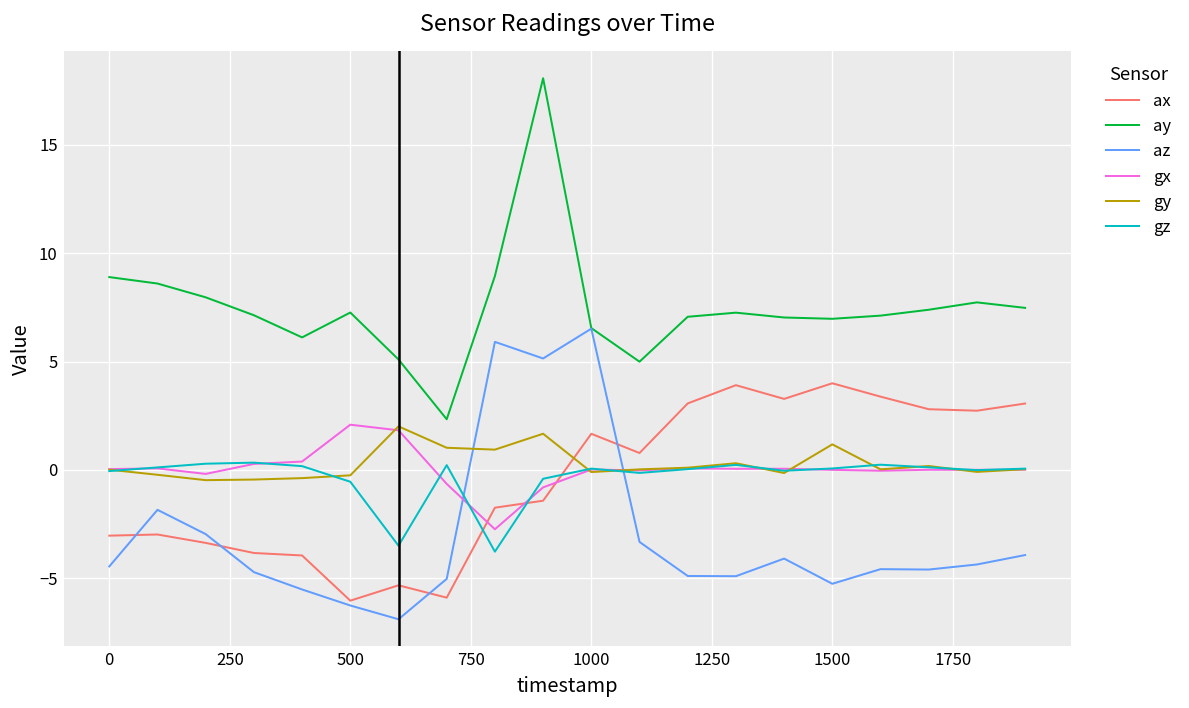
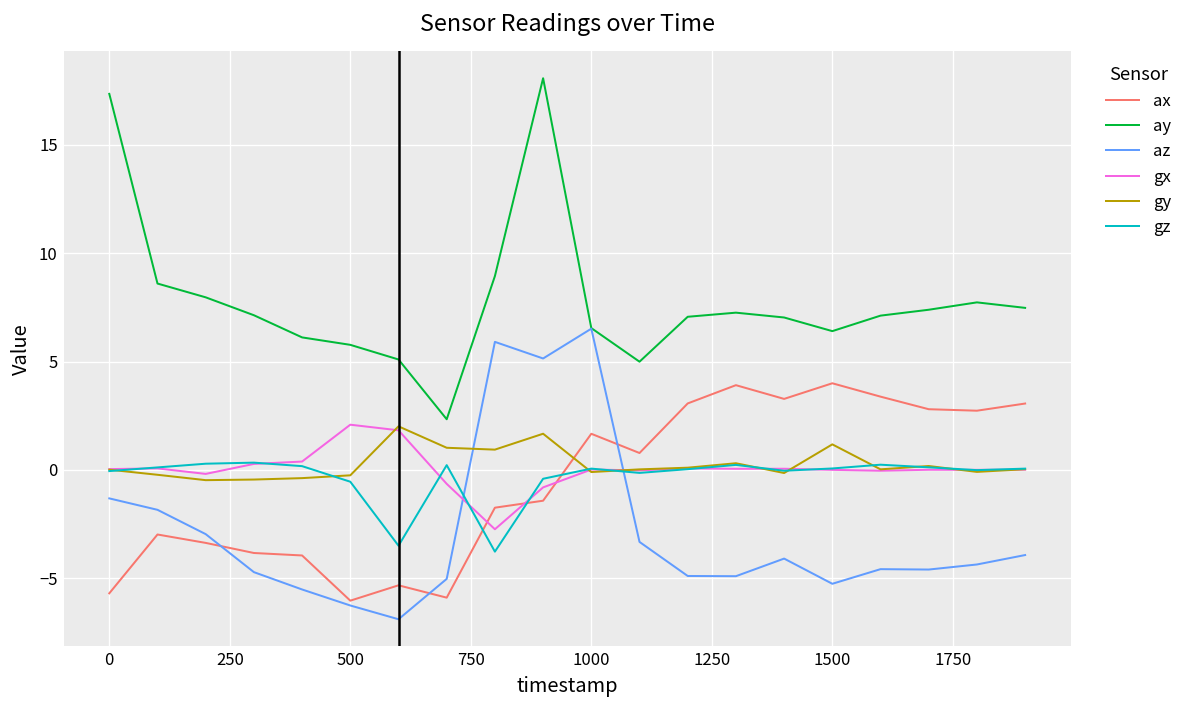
ax, 0: -3.0 -> -5.7
ay, 0: 8.9 -> 17.4
az, 0: -4.5 -> -1.3
ay, 500: 7.3 -> 5.8
ay, 1500: 7.0 -> 6.4
